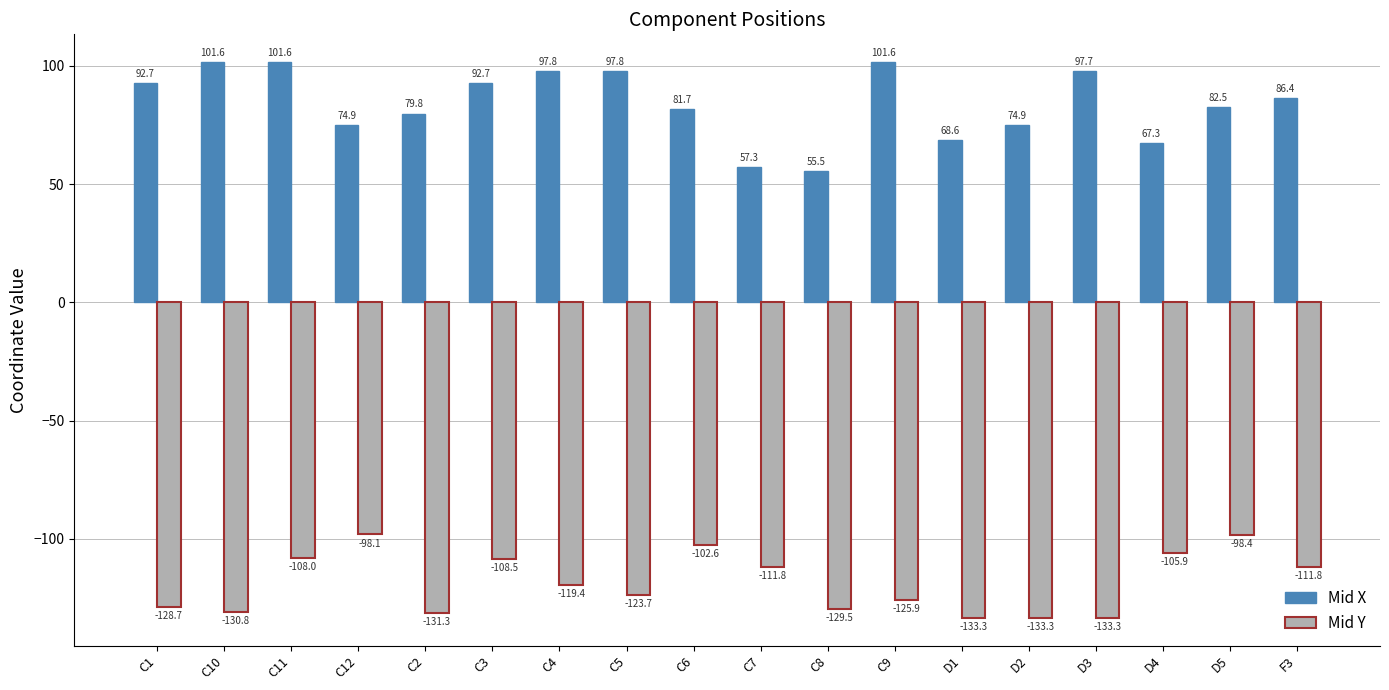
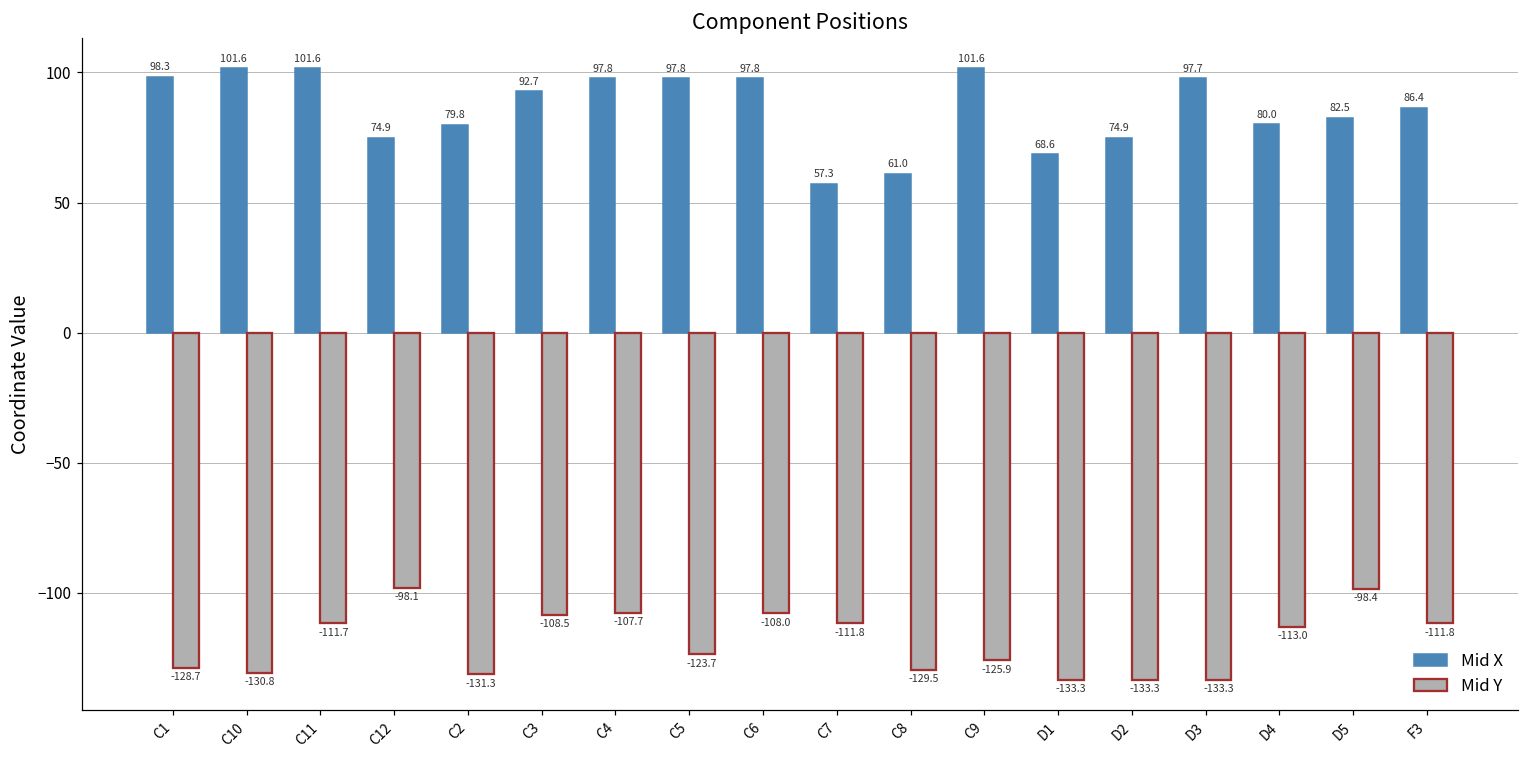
Mid X, C1: 92.7 -> 98.3
Mid Y, C11: -108.0 -> -111.7
Mid Y, C4: -119.4 -> -107.7
Mid X, C6: 81.7 -> 97.8
Mid Y, C6: -102.6 -> -108.0
Mid X, C8: 55.5 -> 61.0
Mid X, D4: 67.3 -> 80.0
Mid Y, D4: -105.9 -> -113.0
